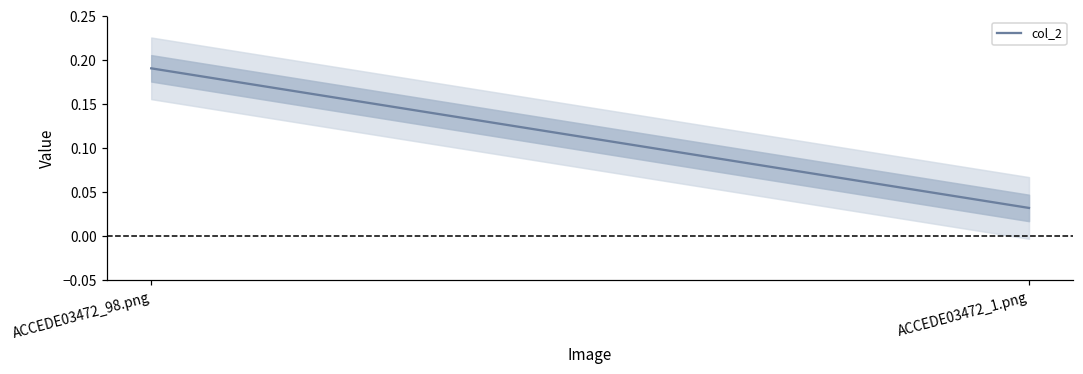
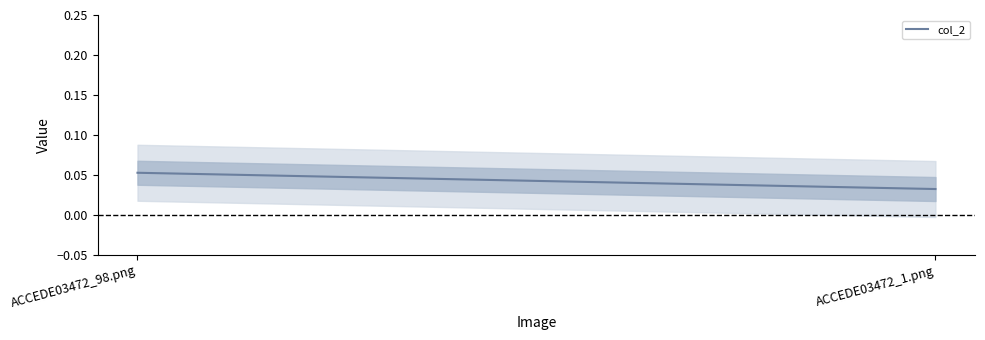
col_2, ACCEDE03472_98.png: 0.19 -> 0.05
